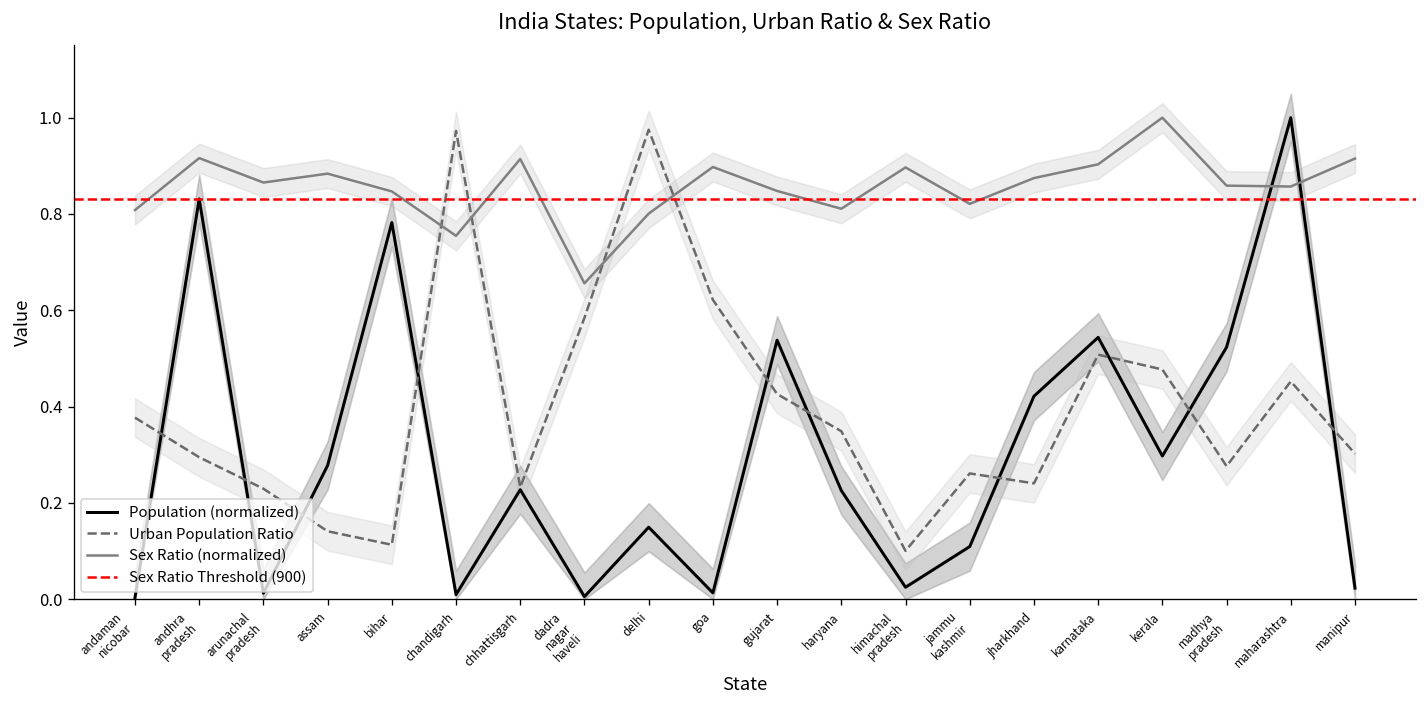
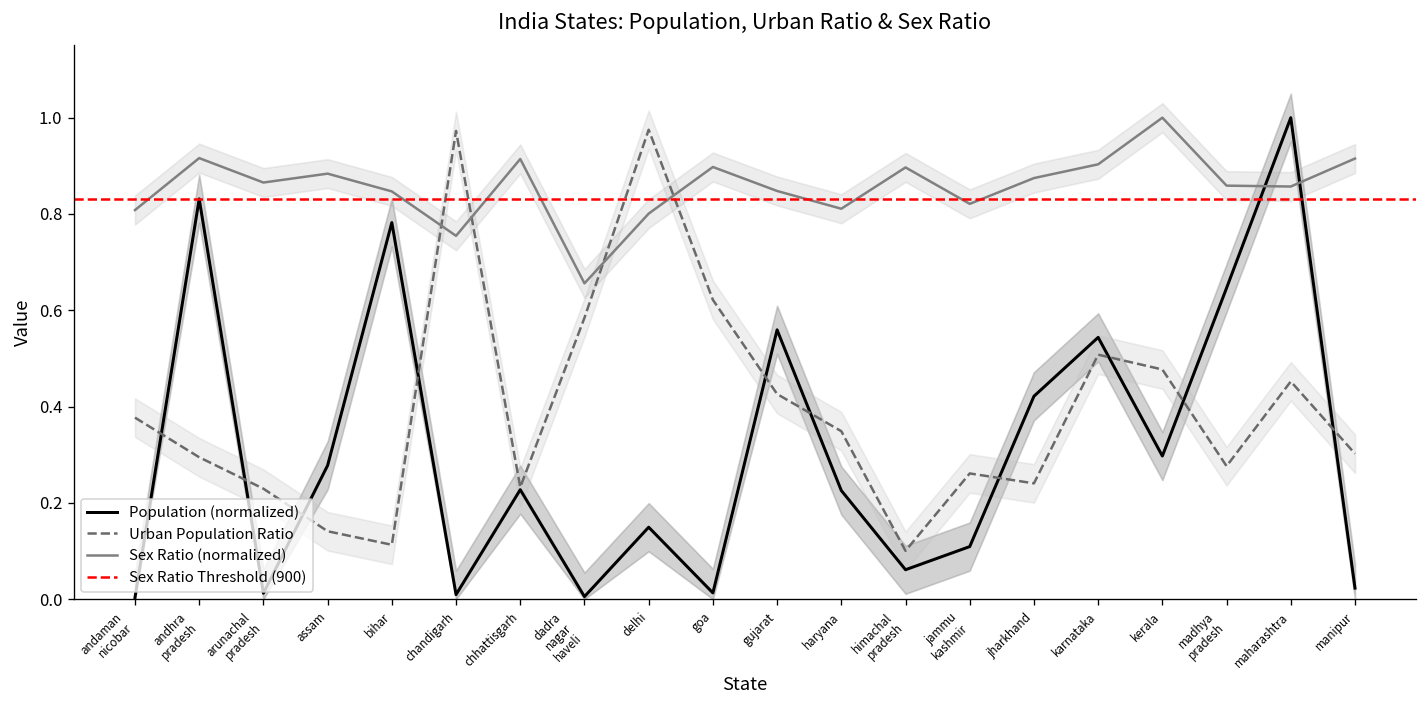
Population (normalized), gujarat: 0.54 -> 0.56
Population (normalized), himachal pradesh: 0.02 -> 0.06
Population (normalized), madhya pradesh: 0.52 -> 0.65
